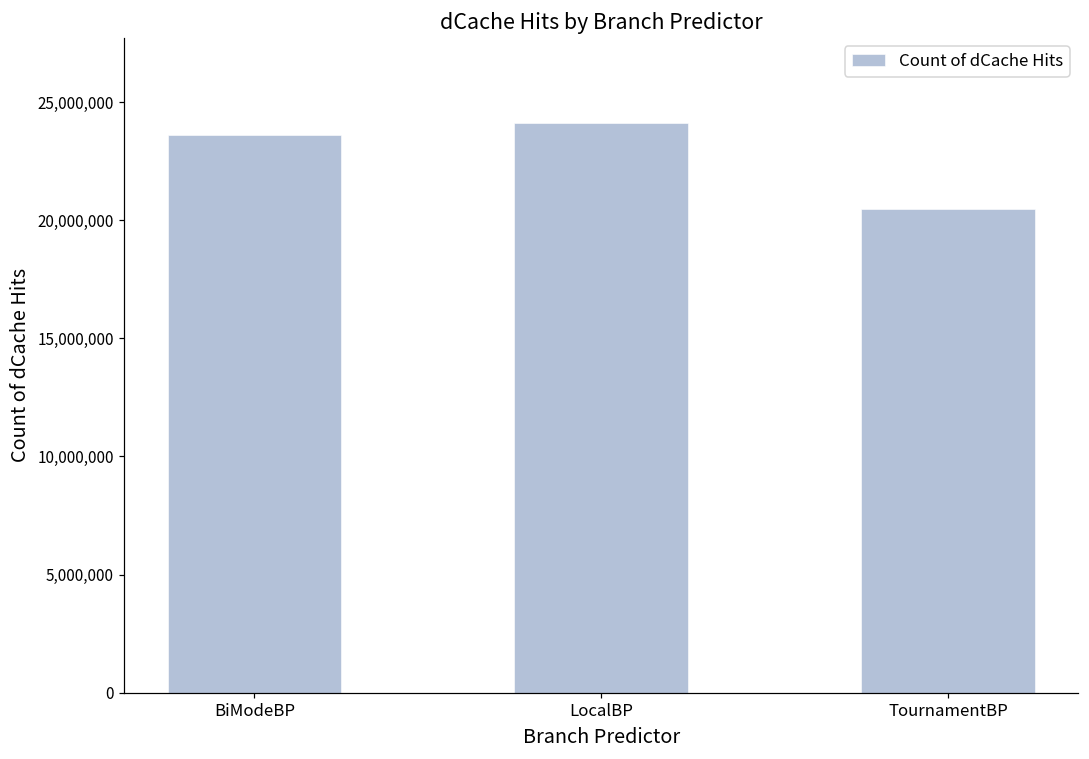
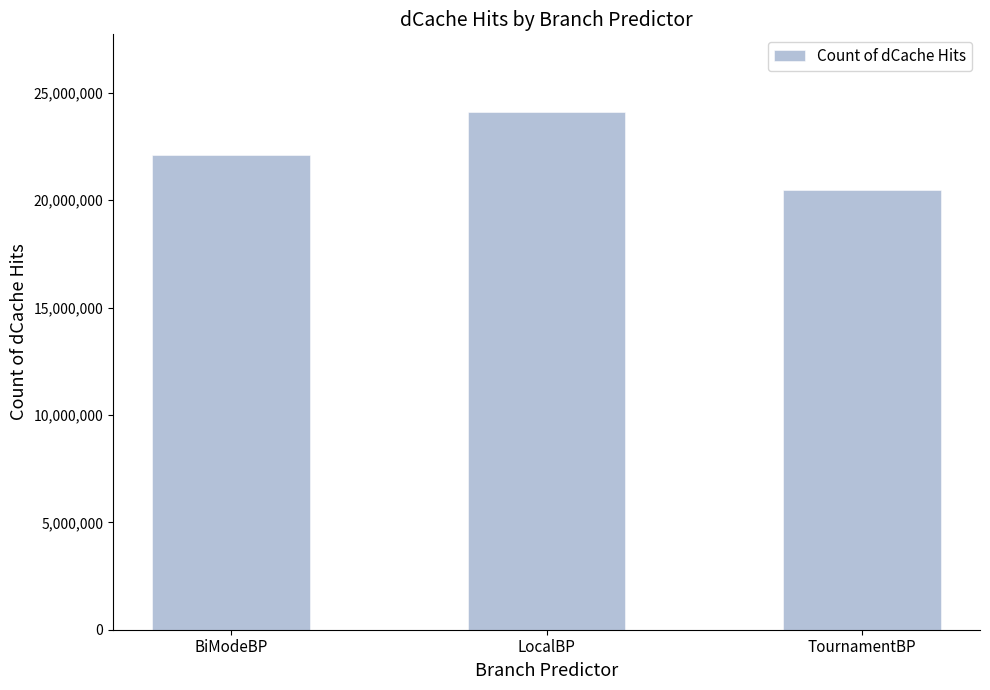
BiModeBP: 23,600,000 -> 22,100,000
